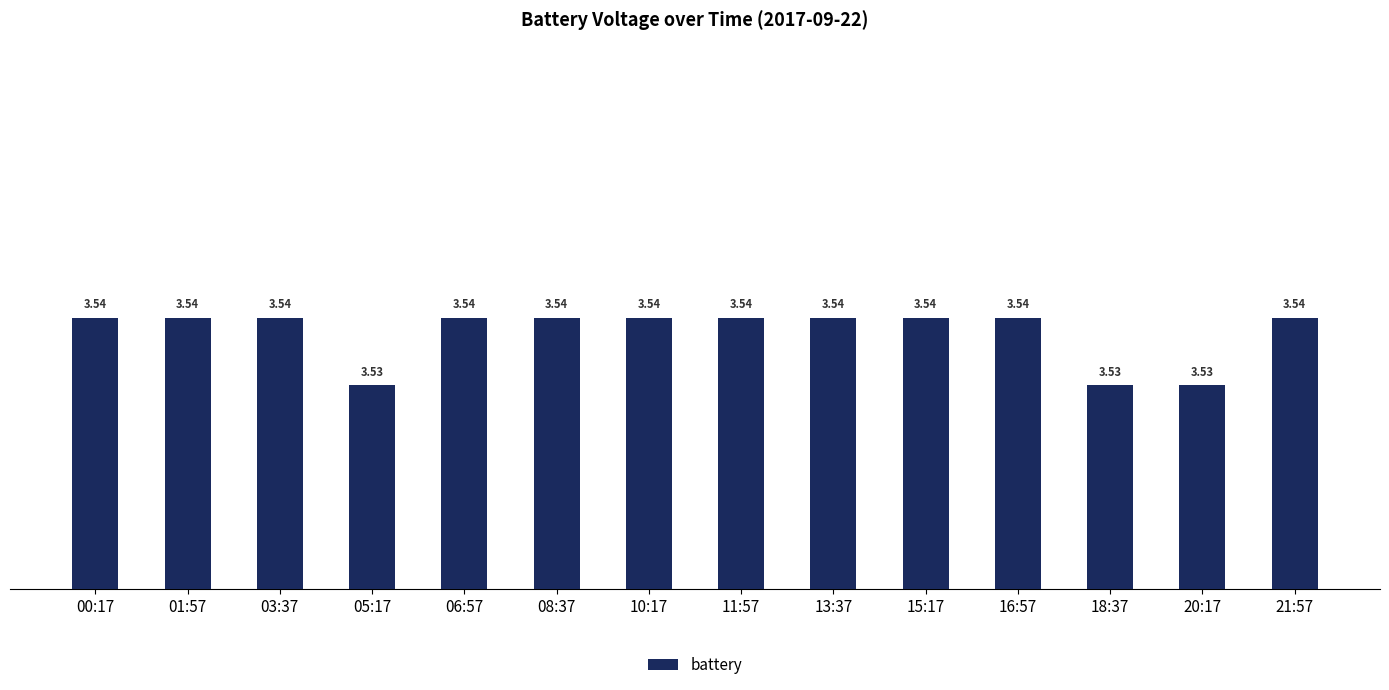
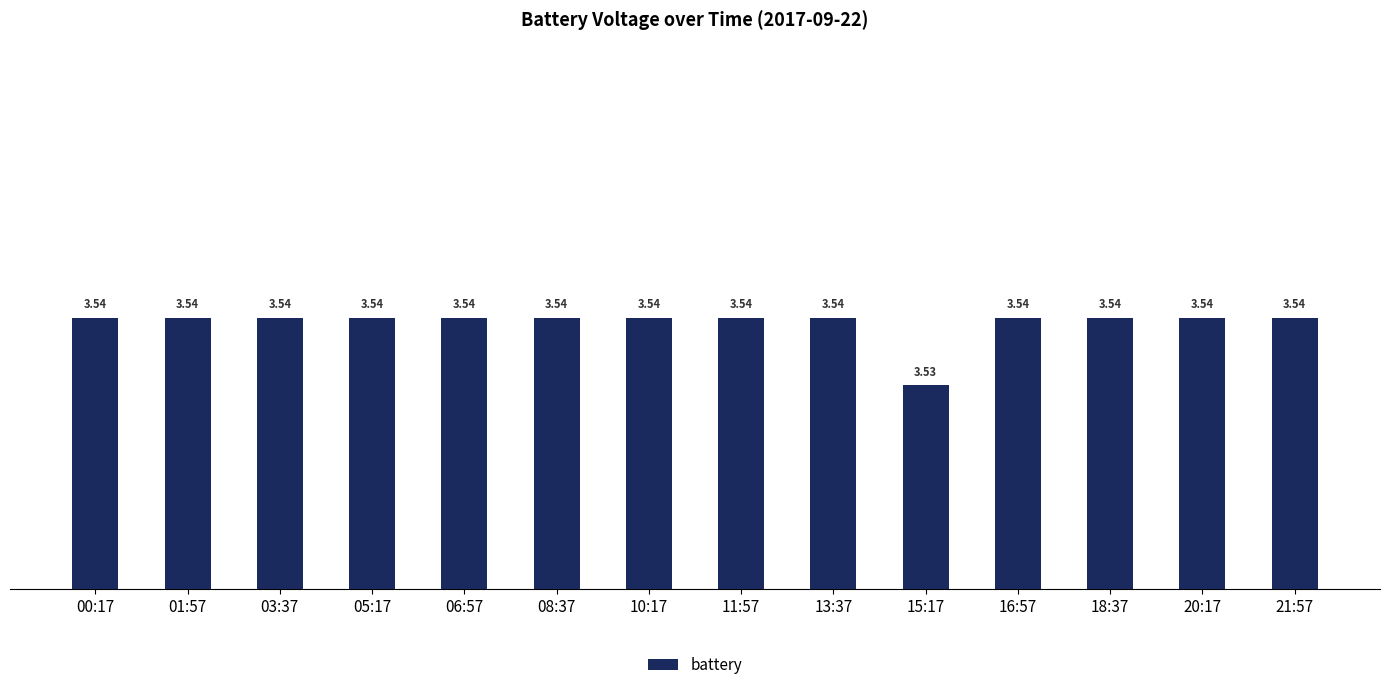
05:17: 3.53 -> 3.54
15:17: 3.54 -> 3.53
18:37: 3.53 -> 3.54
20:17: 3.53 -> 3.54
